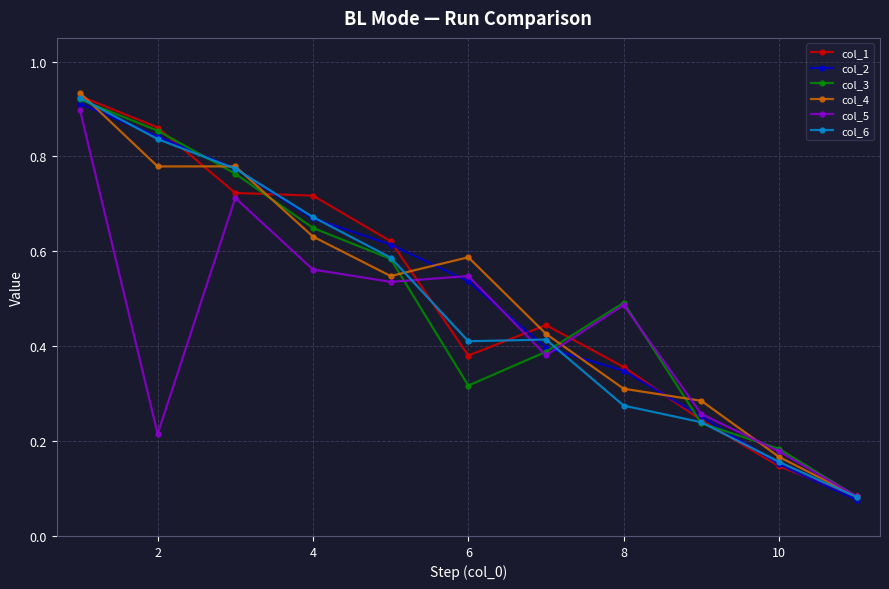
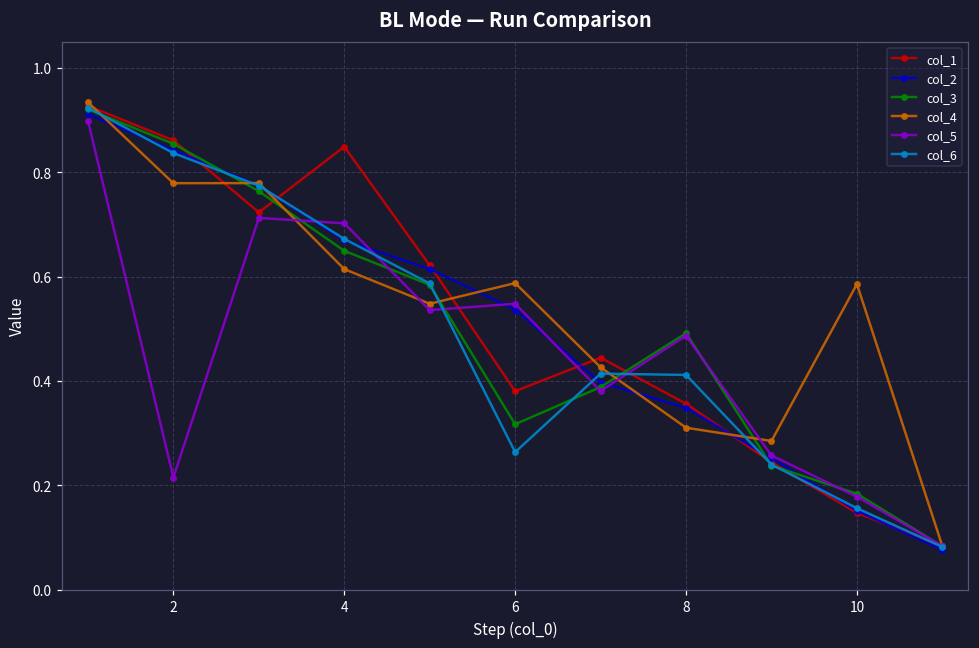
col_1, 4: 0.72 -> 0.85
col_4, 4: 0.63 -> 0.61
col_5, 4: 0.56 -> 0.70
col_6, 6: 0.41 -> 0.26
col_6, 8: 0.27 -> 0.41
col_4, 10: 0.17 -> 0.59
